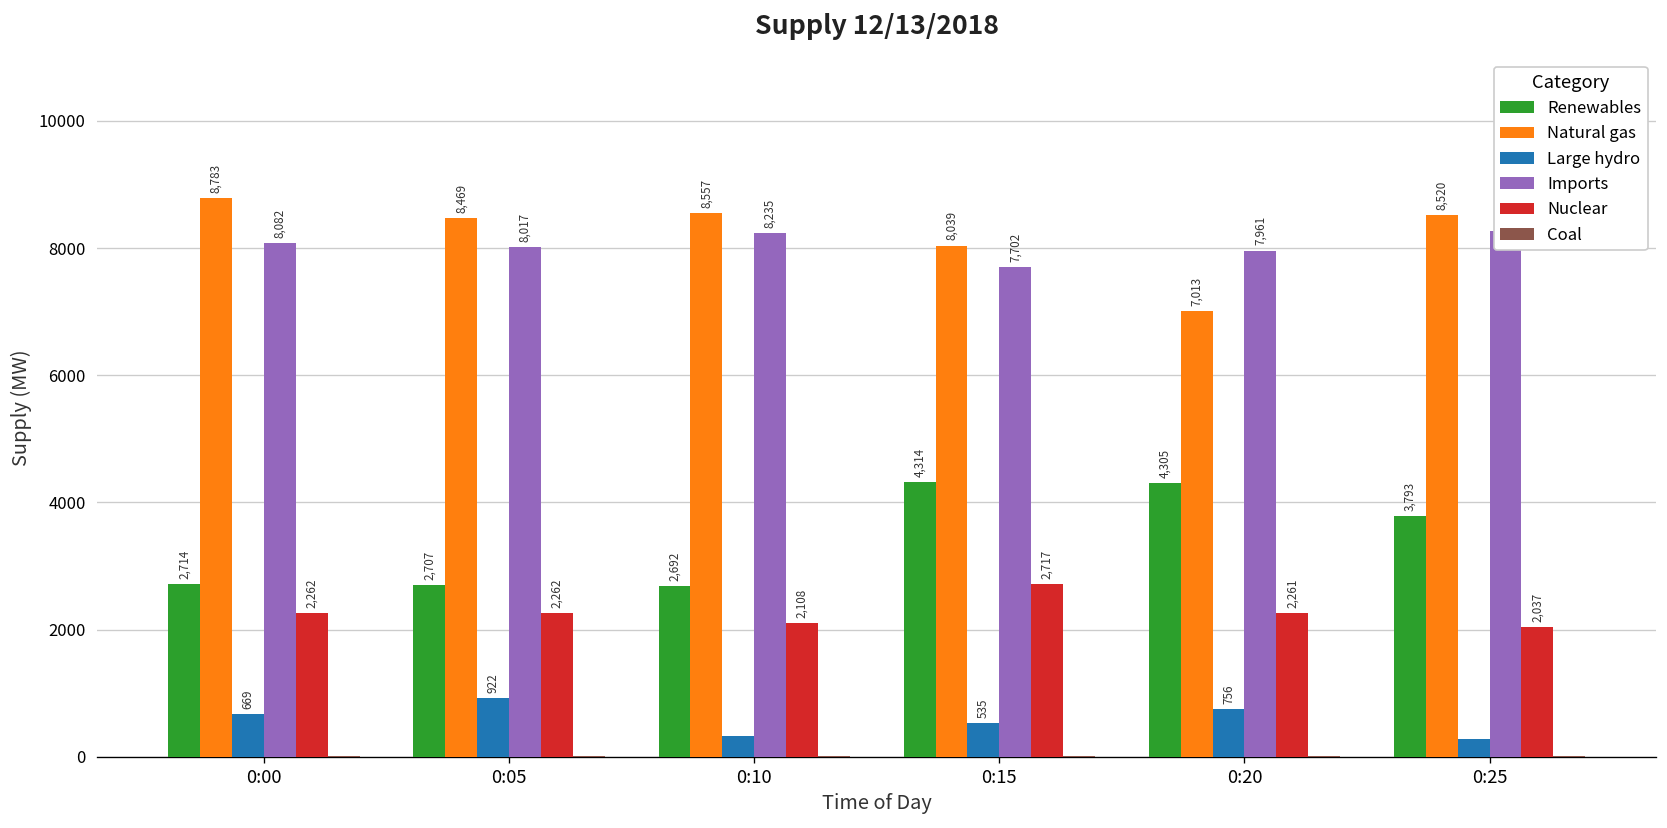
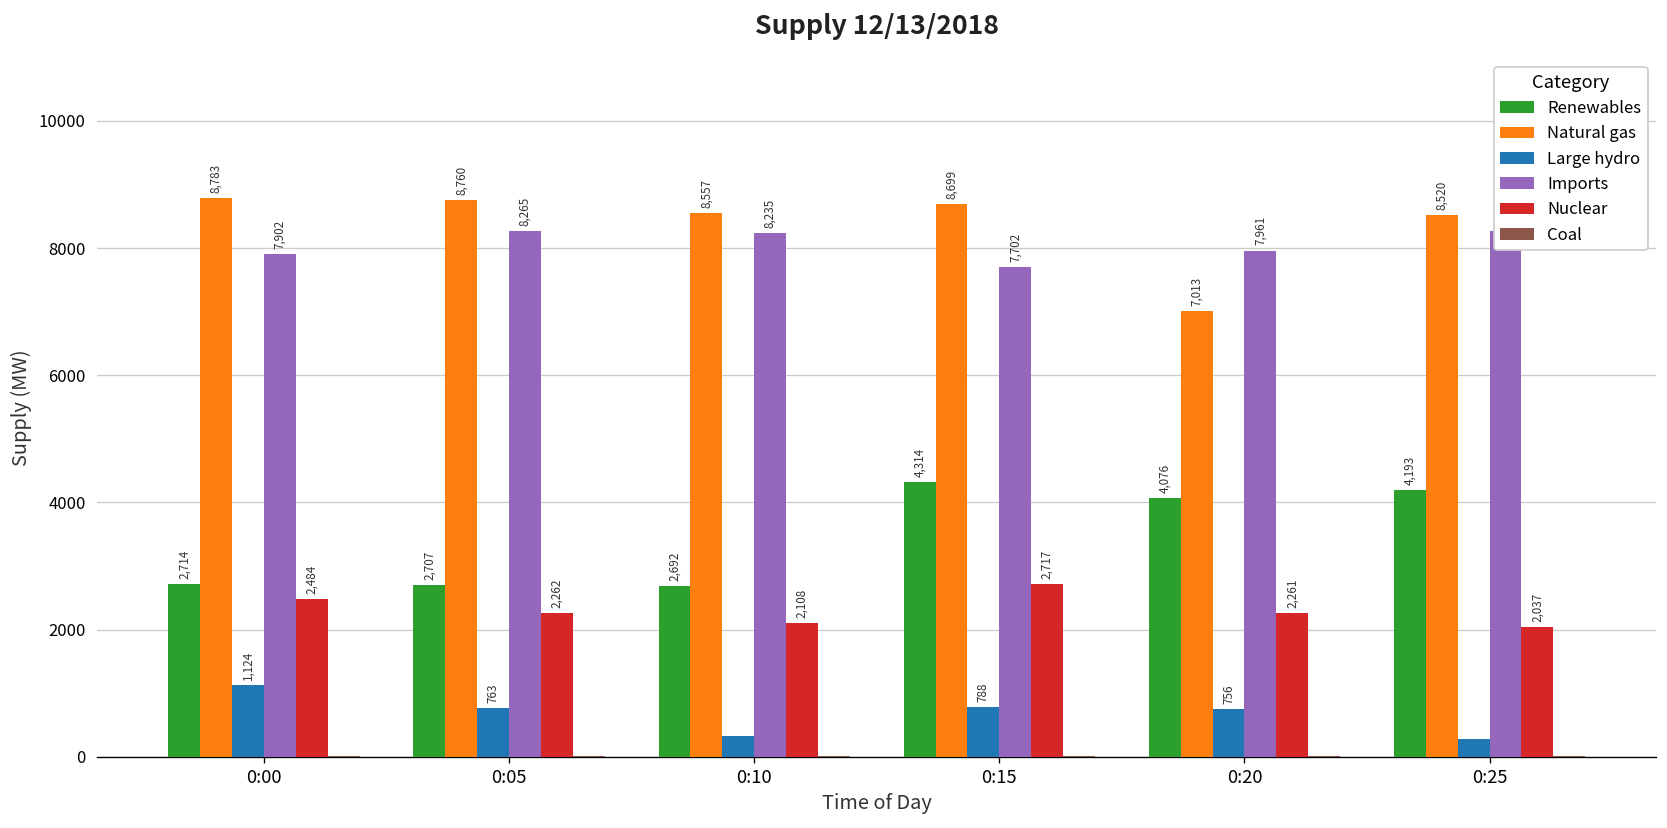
Large hydro, 0:00: 669 -> 1,124
Imports, 0:00: 8,082 -> 7,902
Nuclear, 0:00: 2,262 -> 2,484
Natural gas, 0:05: 8,469 -> 8,760
Large hydro, 0:05: 922 -> 763
Imports, 0:05: 8,017 -> 8,265
Natural gas, 0:15: 8,039 -> 8,699
Large hydro, 0:15: 535 -> 788
Renewables, 0:20: 4,305 -> 4,076
Renewables, 0:25: 3,793 -> 4,193
